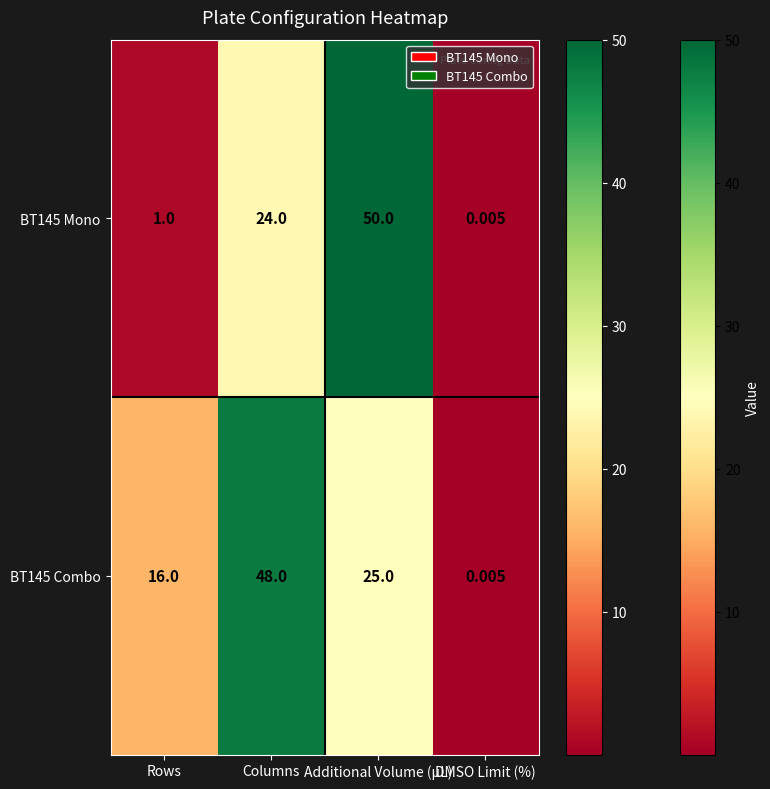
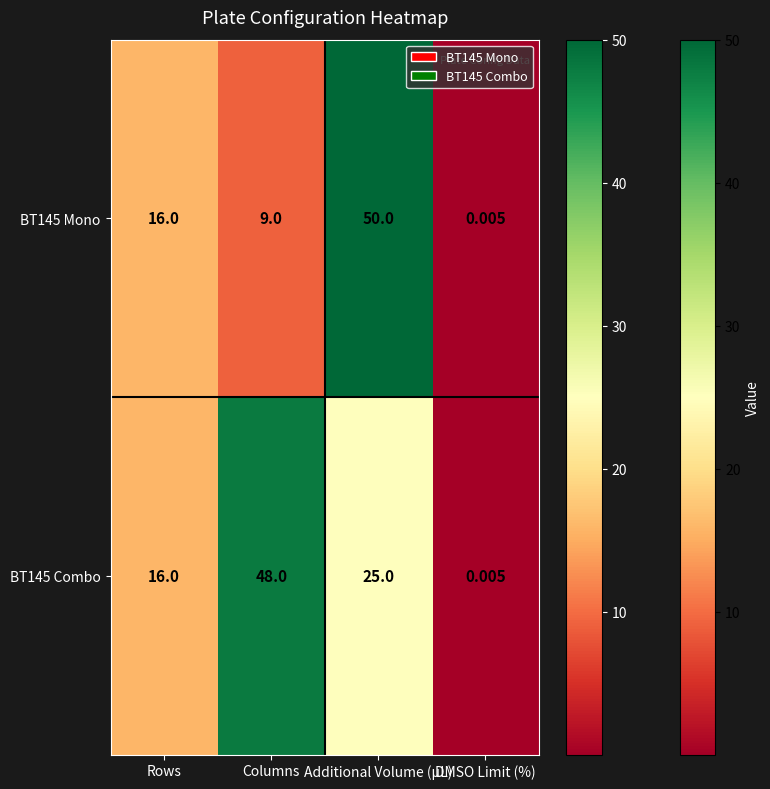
BT145 Mono, Rows: 1.0 -> 16.0
BT145 Mono, Columns: 24.0 -> 9.0
